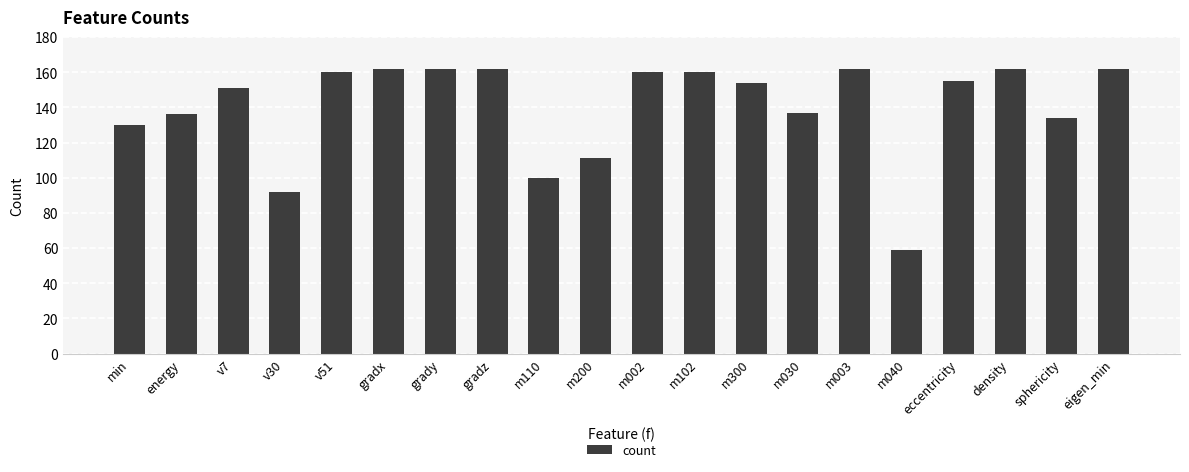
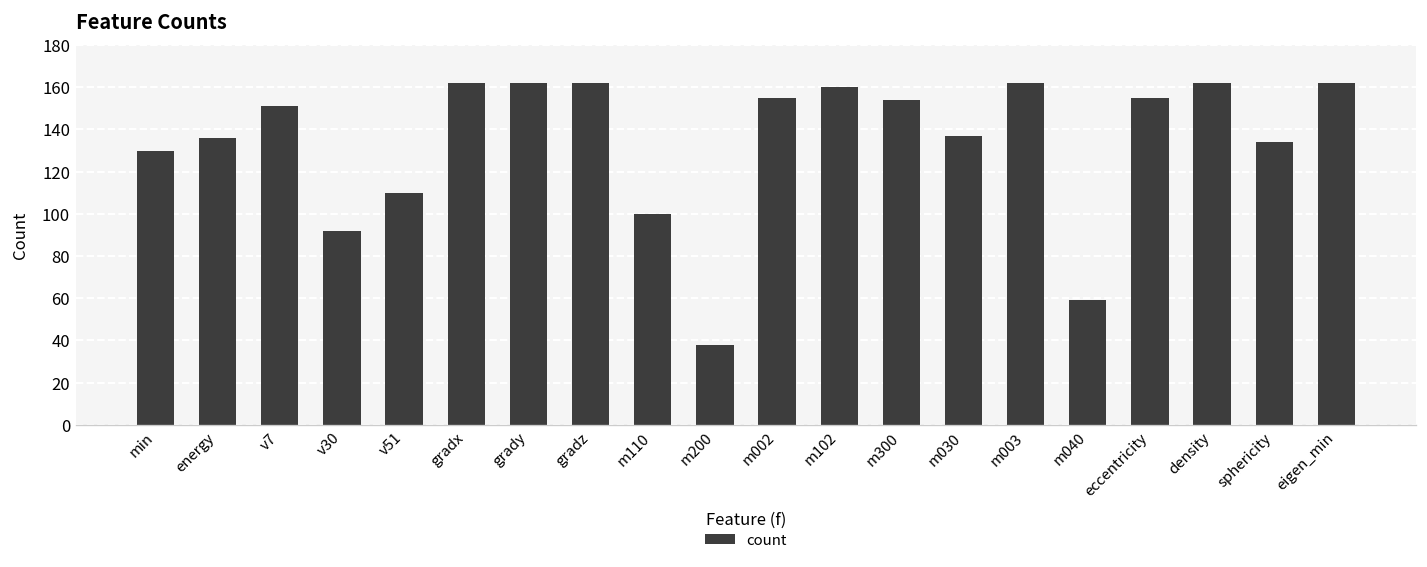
v51: 160 -> 110
m200: 111 -> 38
m002: 160 -> 155
